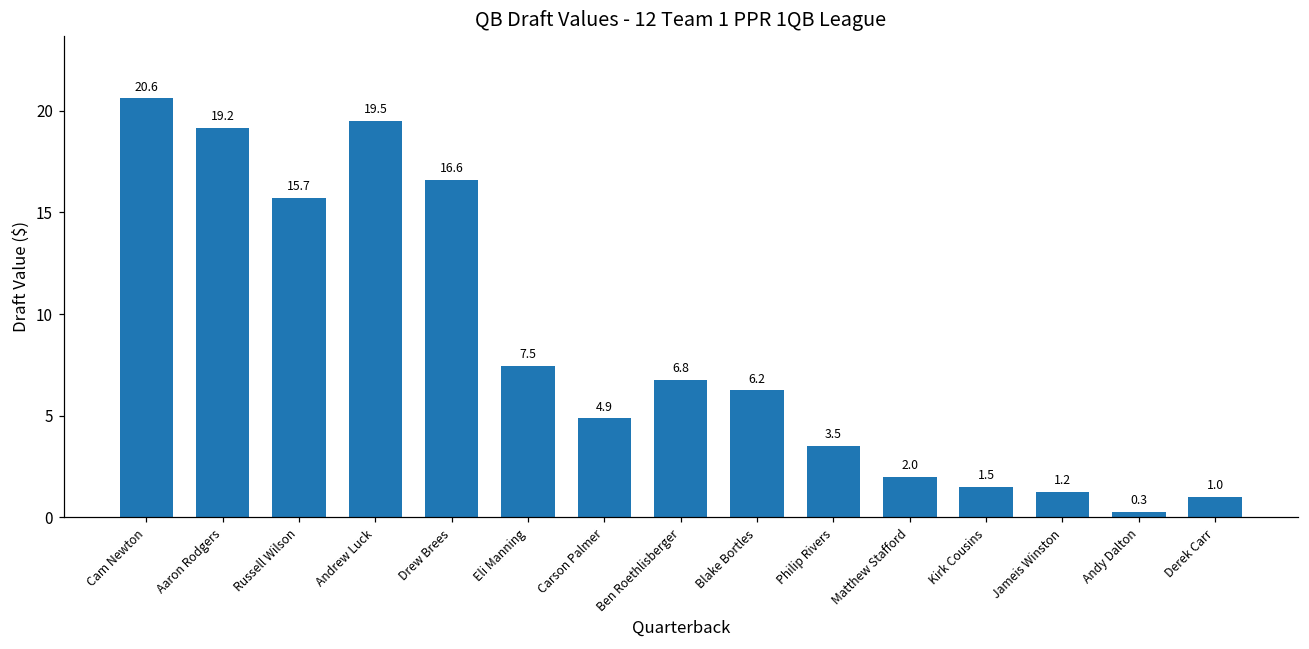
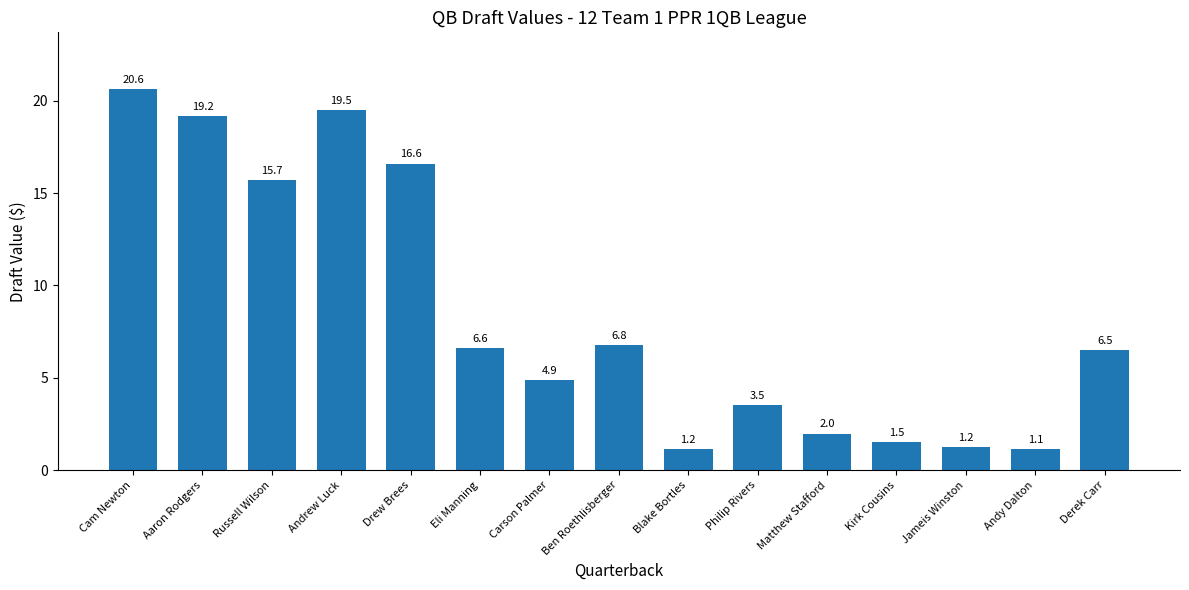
Eli Manning: 7.5 -> 6.6
Blake Bortles: 6.2 -> 1.2
Andy Dalton: 0.3 -> 1.1
Derek Carr: 1.0 -> 6.5
